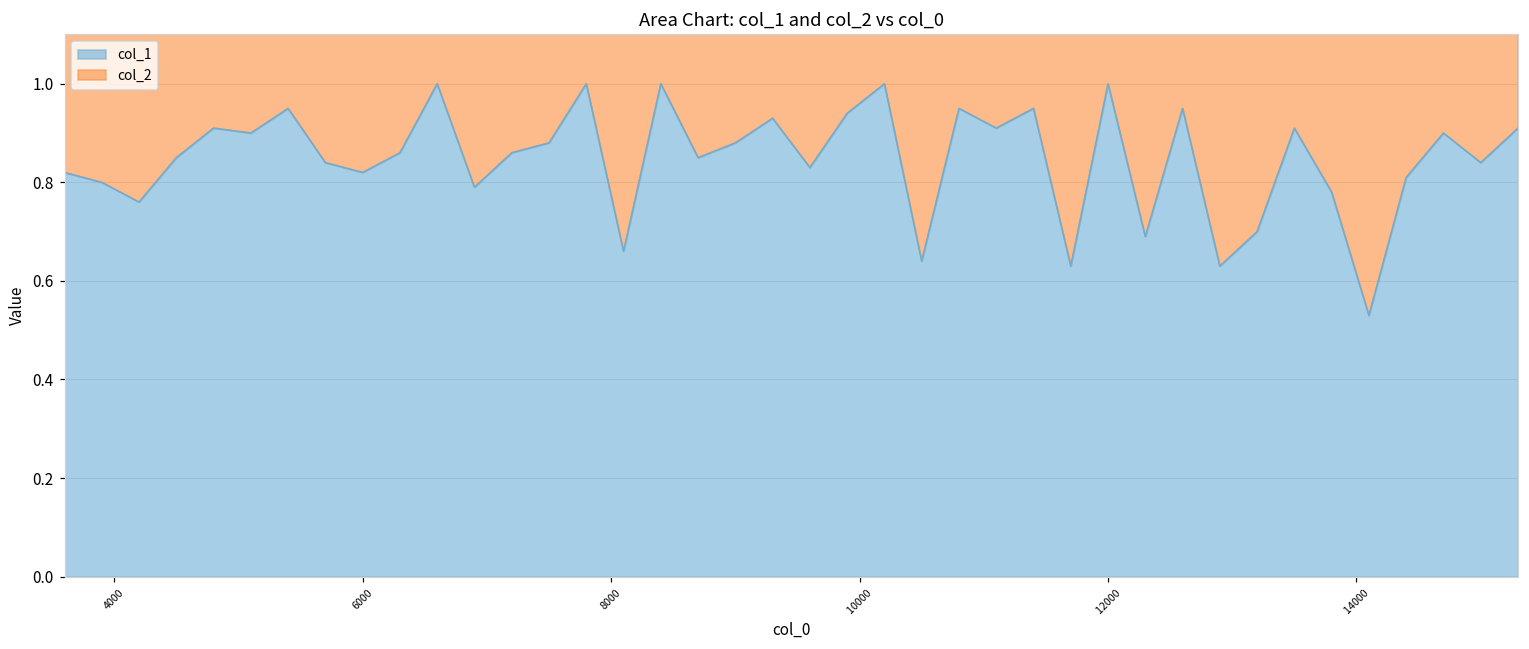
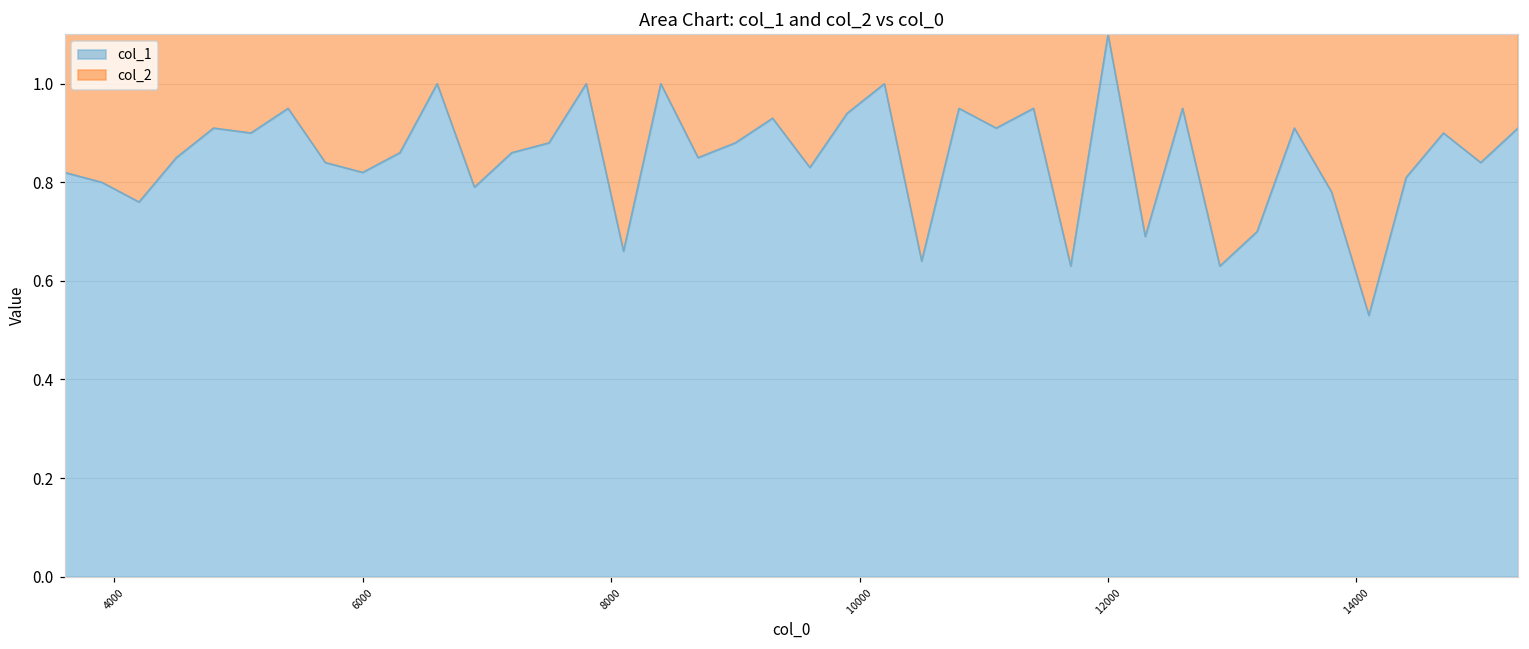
col_1, 12000: 1.0 -> 1.1
